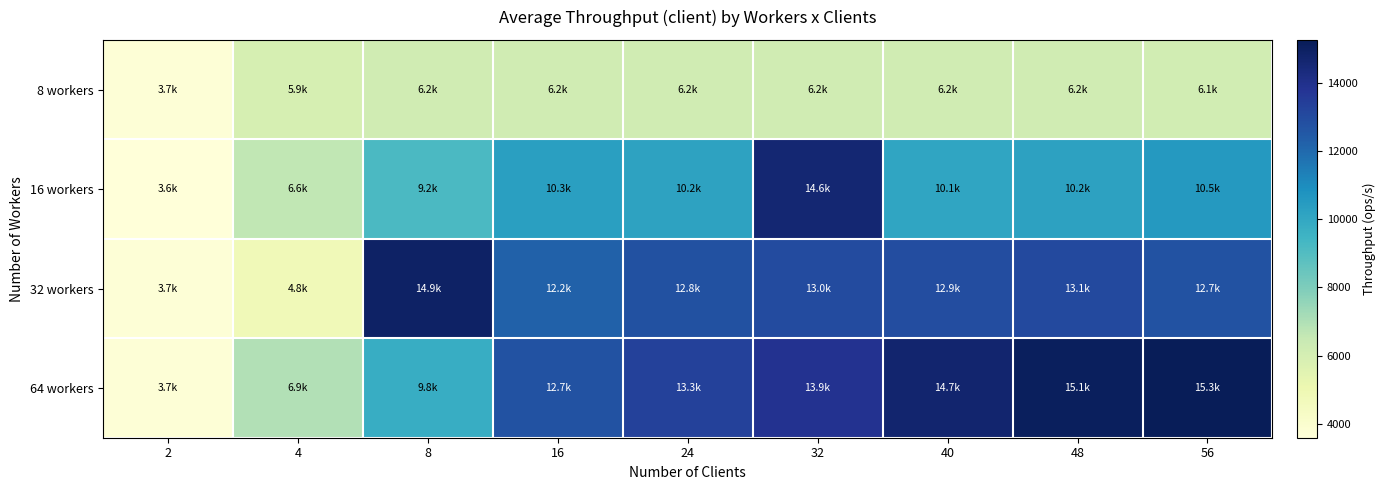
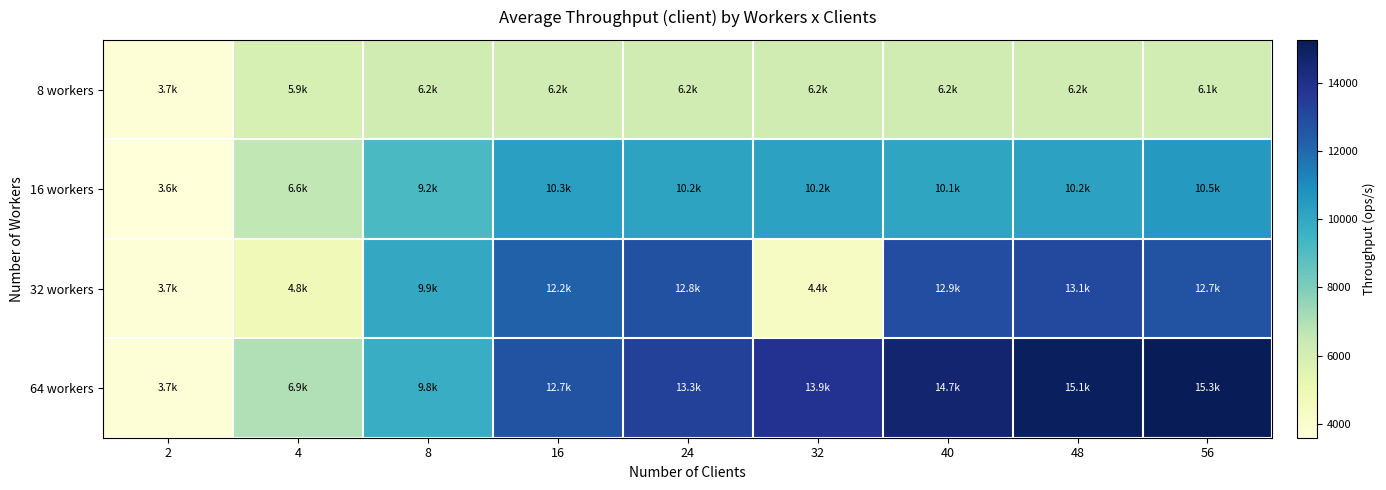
16 workers, 32: 14.6k -> 10.2k
32 workers, 8: 14.9k -> 9.9k
32 workers, 32: 13.0k -> 4.4k
